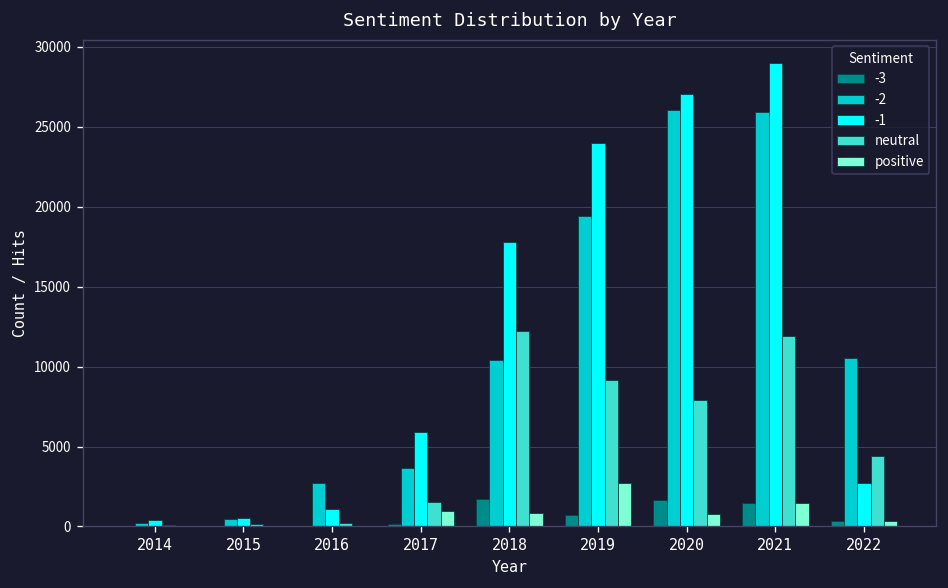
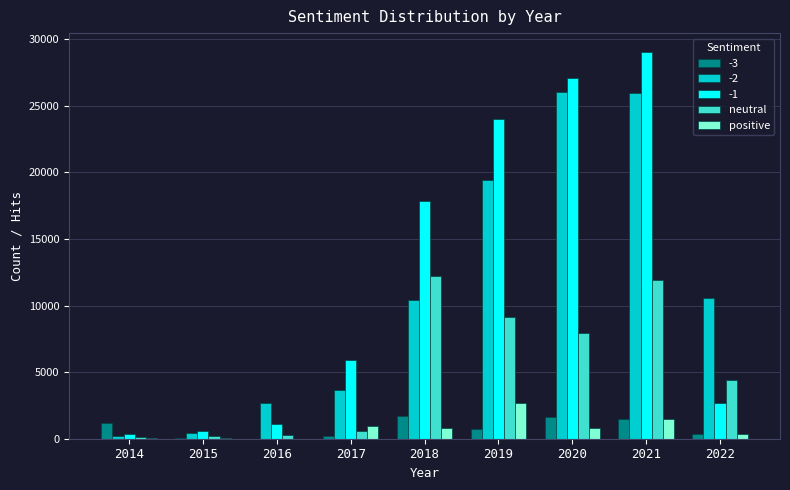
-3, 2014: 0 -> 1200
neutral, 2017: 1600 -> 600
